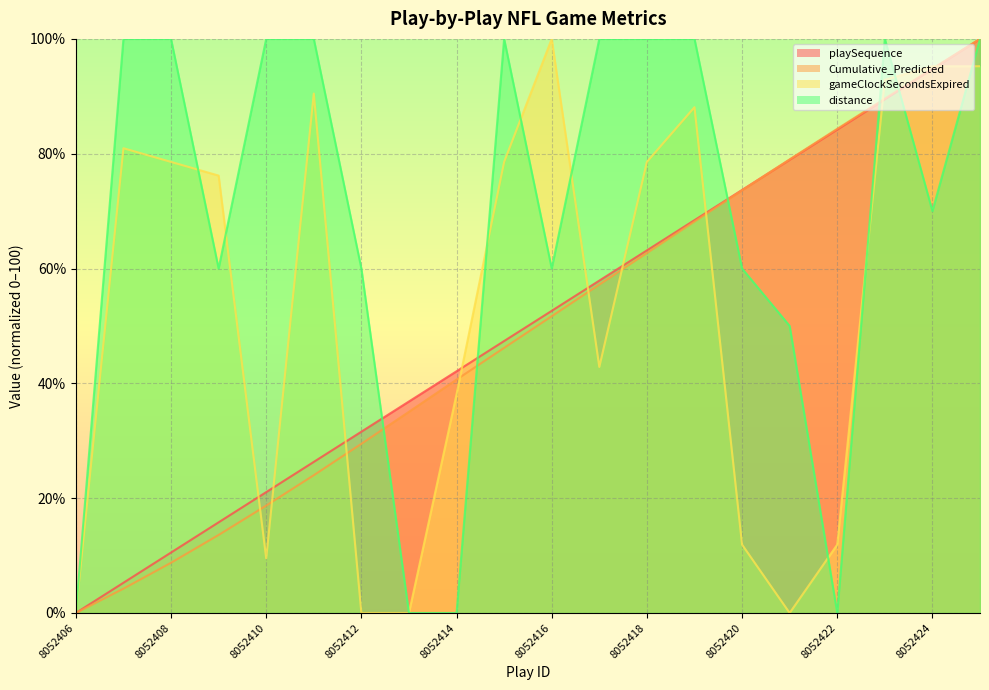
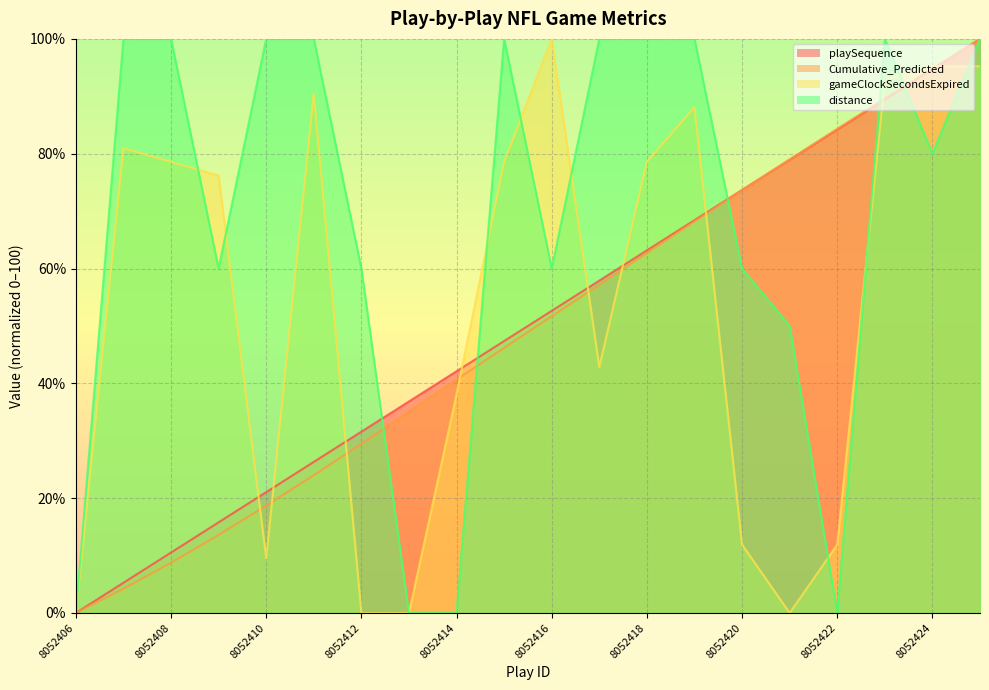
distance, 8052424: 70% -> 80%
